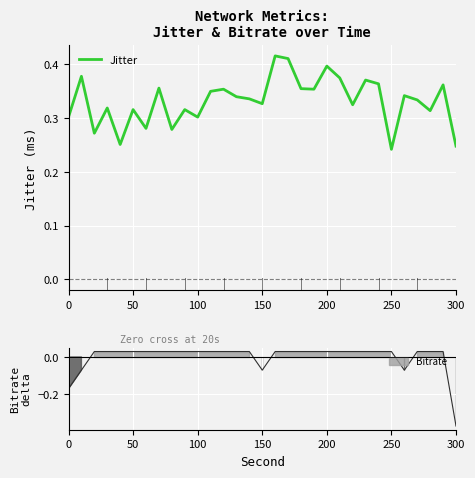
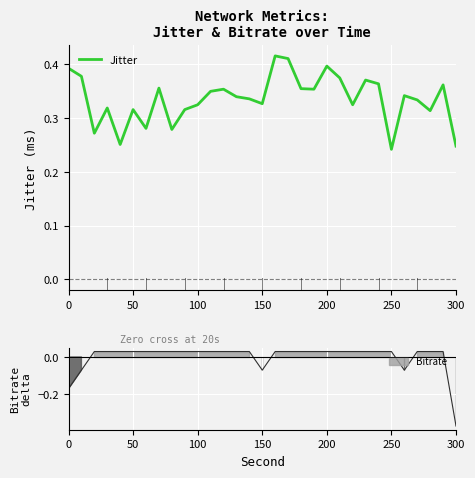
Network Metrics: Jitter & Bitrate over Time, 0: 0.30 -> 0.39
Network Metrics: Jitter & Bitrate over Time, 100: 0.30 -> 0.33
